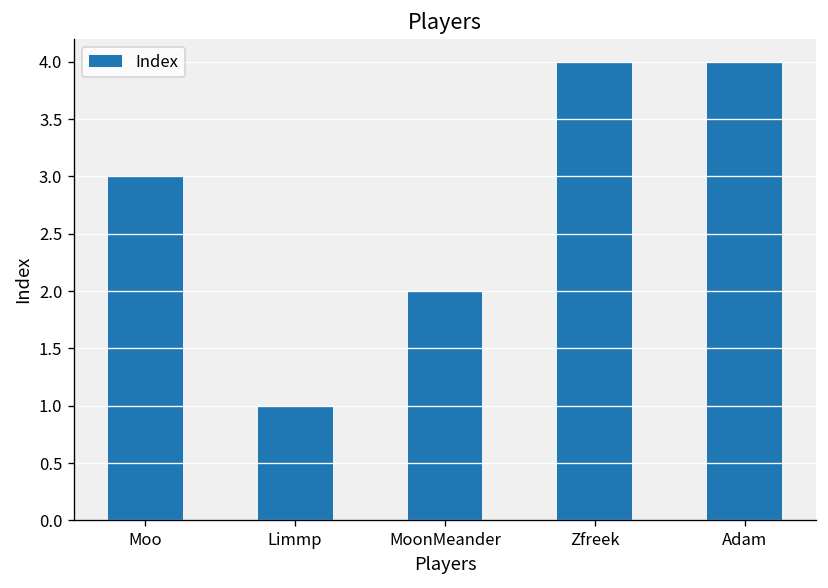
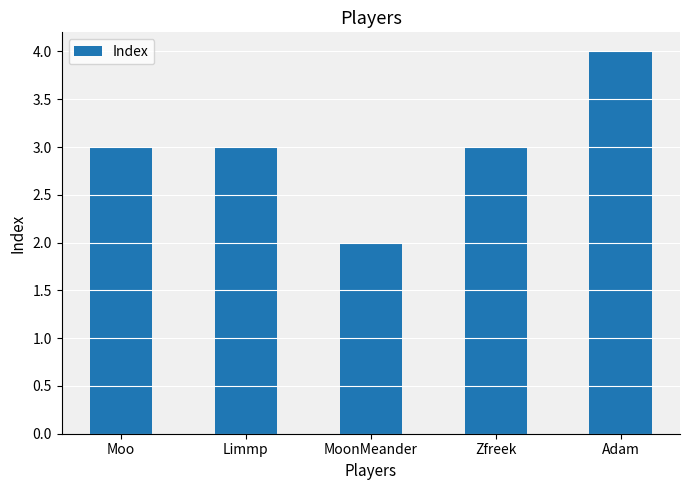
Limmp: 1 -> 3
Zfreek: 4 -> 3
